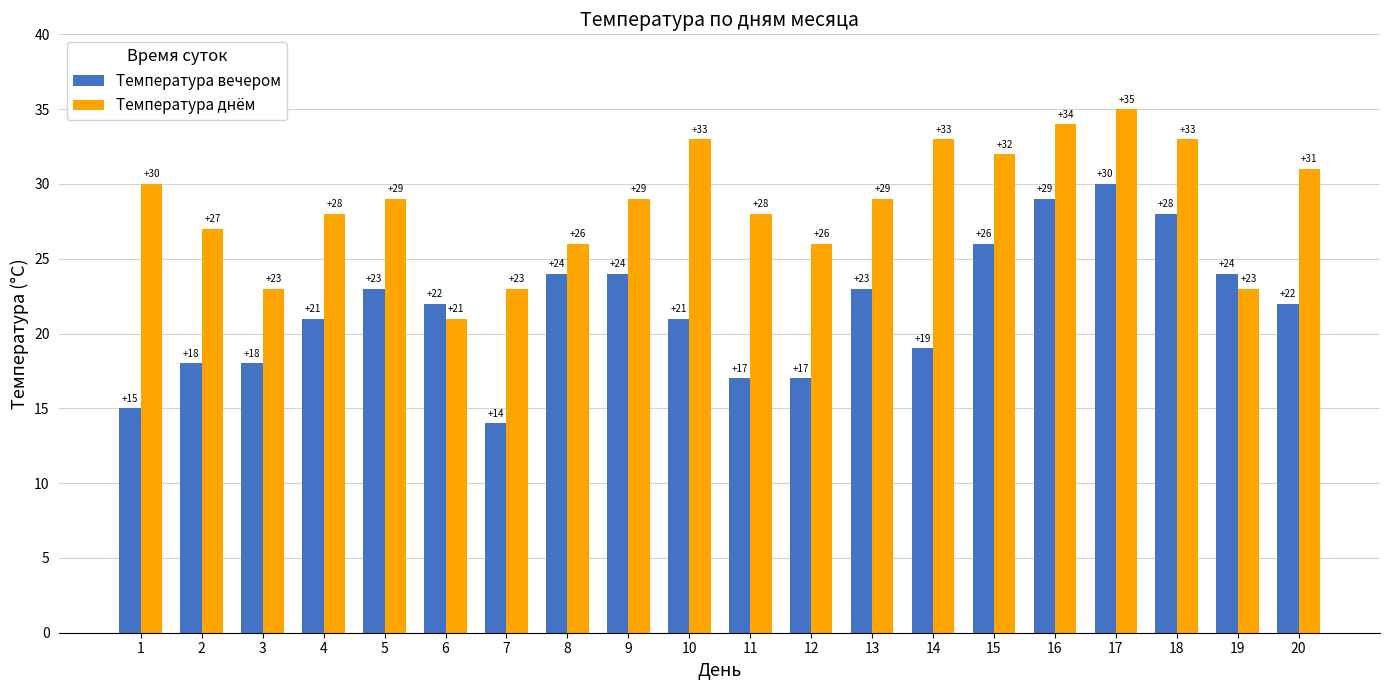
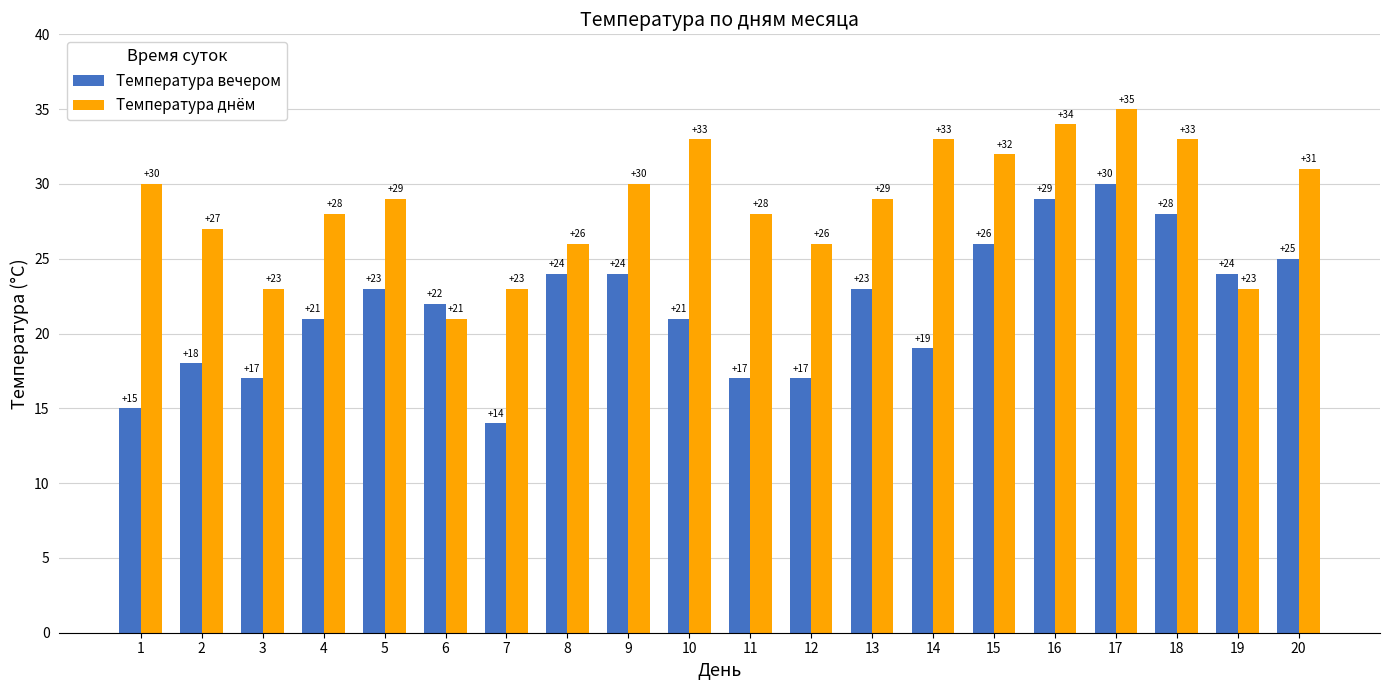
Температура вечером, 3: +18 -> +17
Температура днём, 9: +29 -> +30
Температура вечером, 20: +22 -> +25
